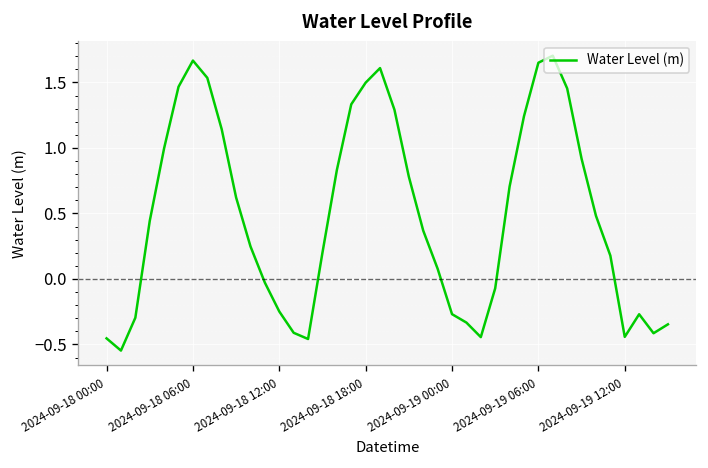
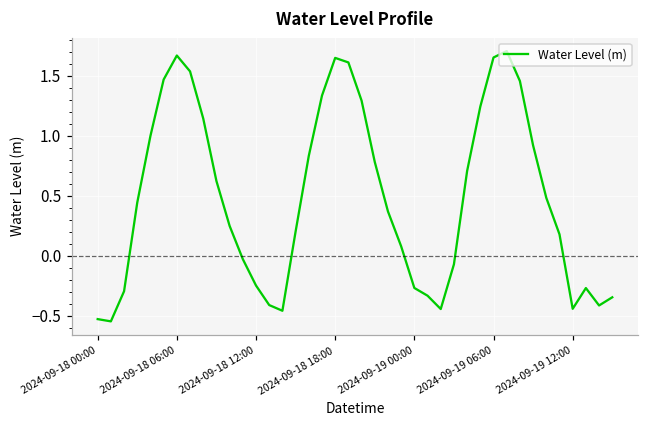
2024-09-18 00:00: -0.45 -> -0.53
2024-09-18 18:00: 1.50 -> 1.65
